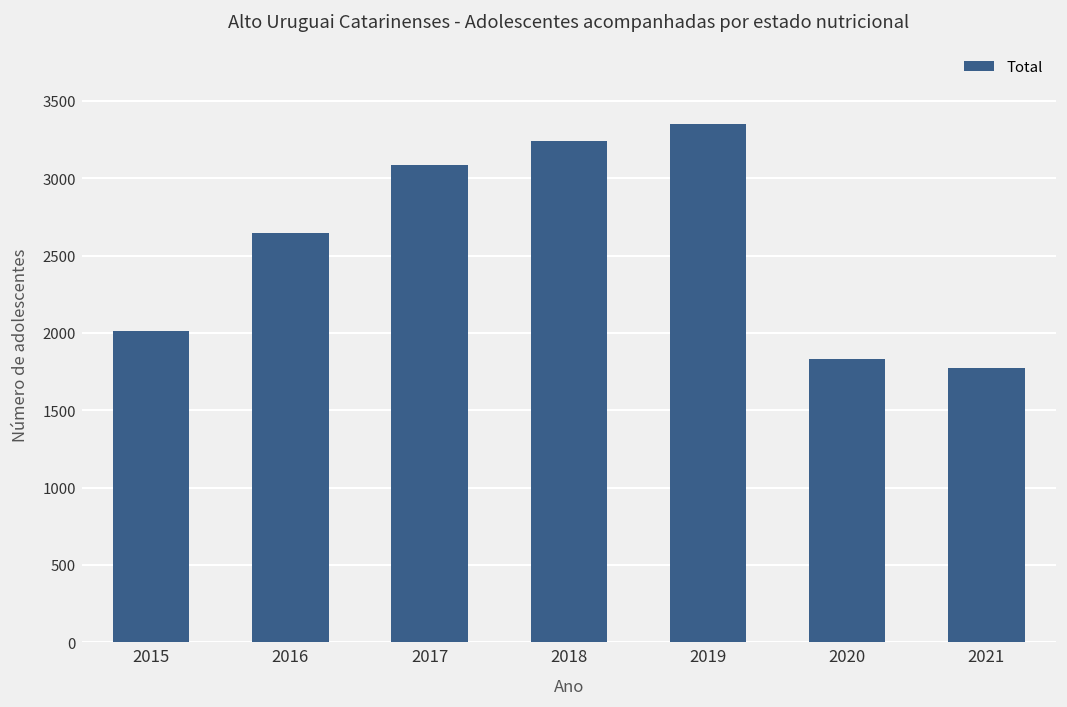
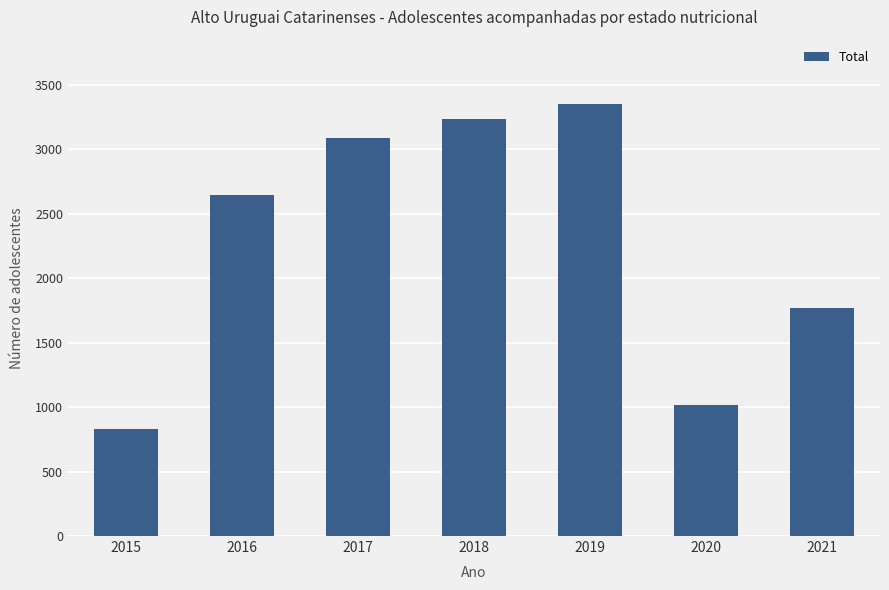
2015: 2010 -> 830
2020: 1830 -> 1020
